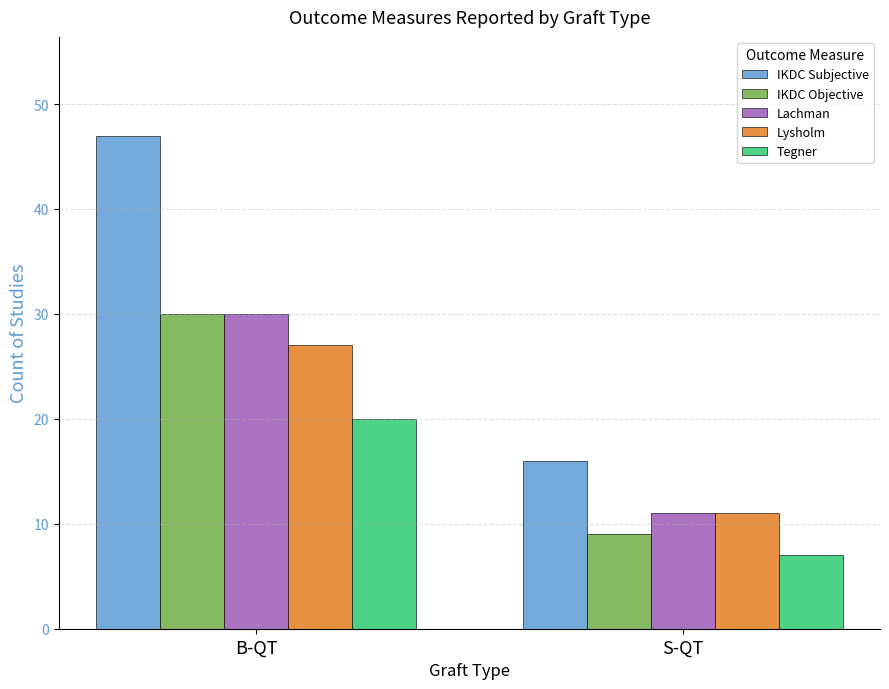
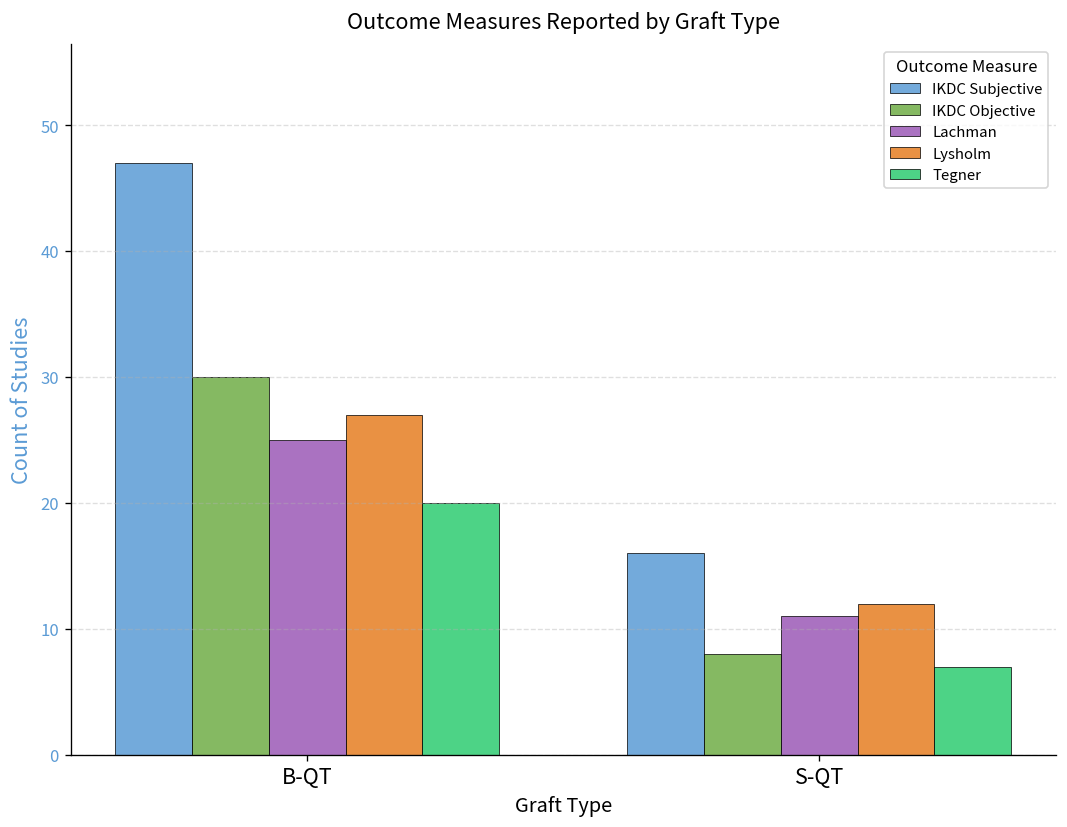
Lachman, B-QT: 30 -> 25
IKDC Objective, S-QT: 9 -> 8
Lysholm, S-QT: 11 -> 12
